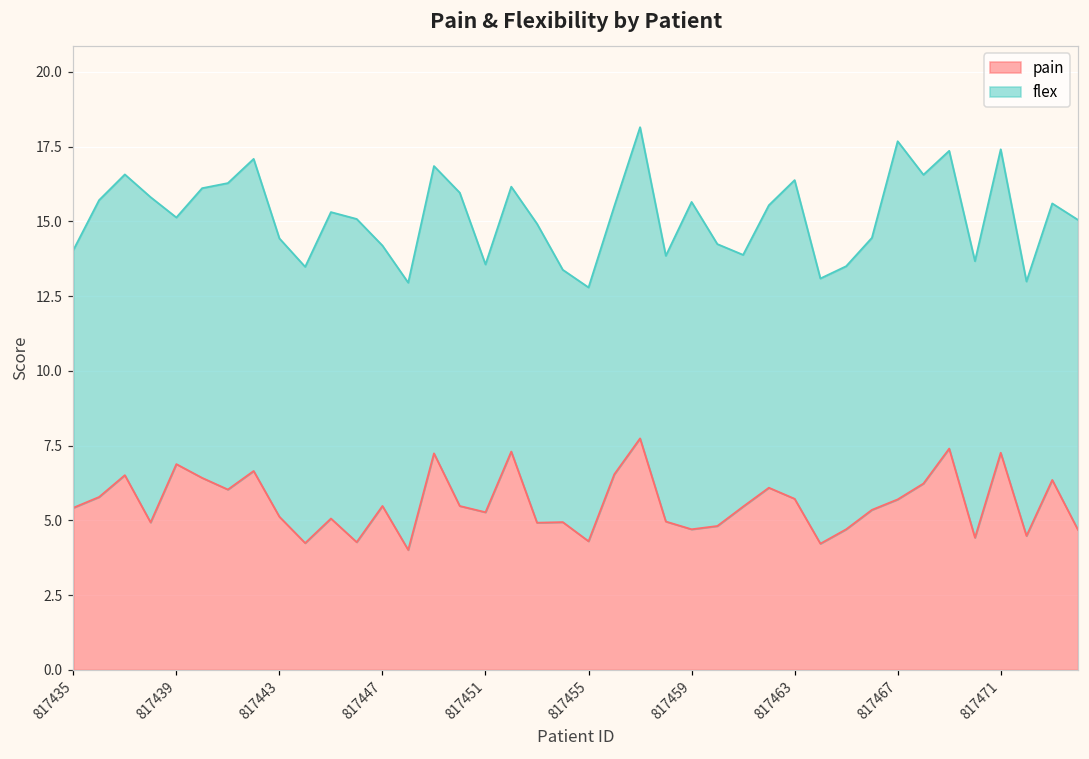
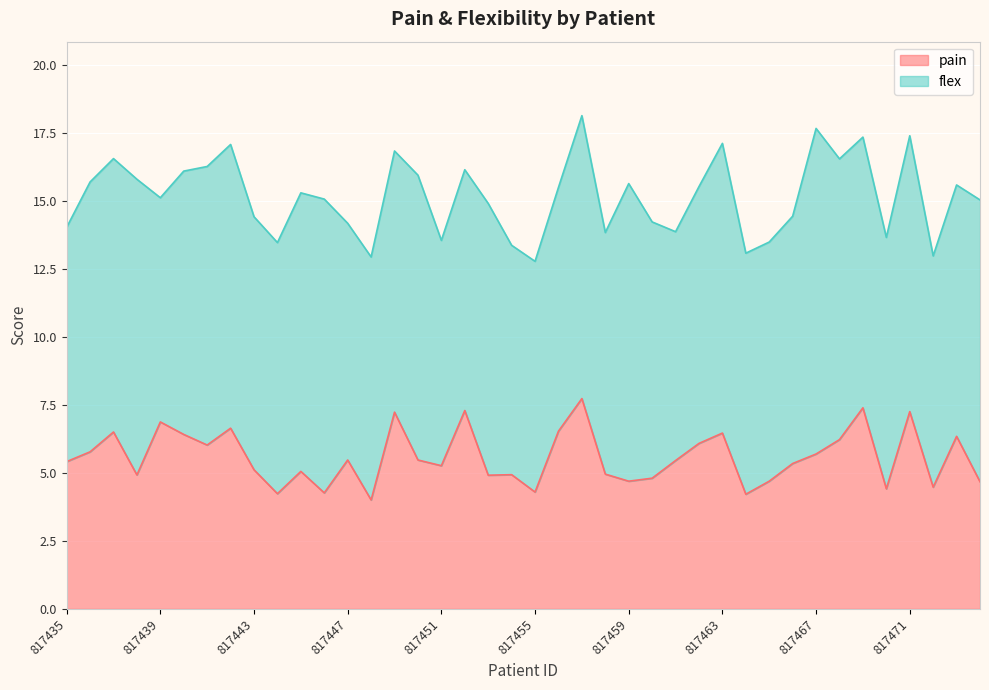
pain, 817463: 5.7 -> 6.5
